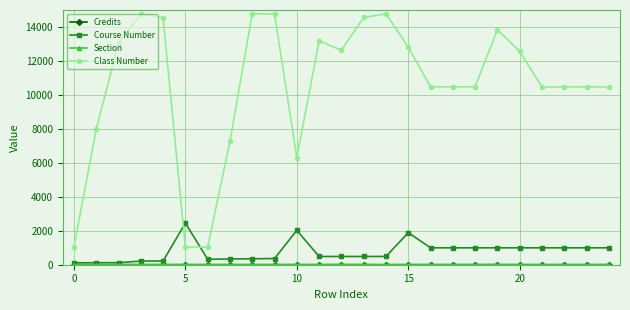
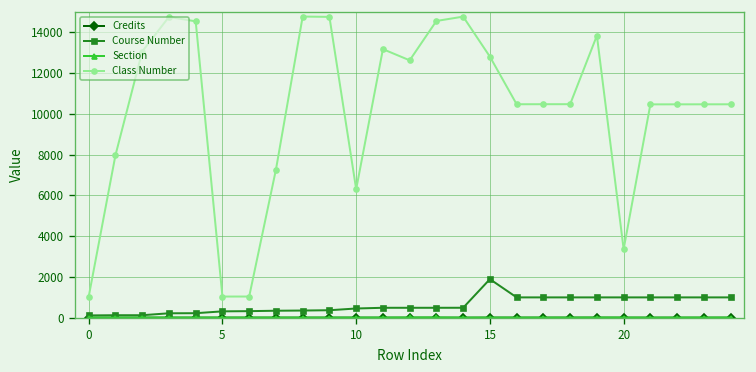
Course Number, 5: 2500 -> 300
Course Number, 10: 2000 -> 500
Class Number, 20: 12600 -> 3400
